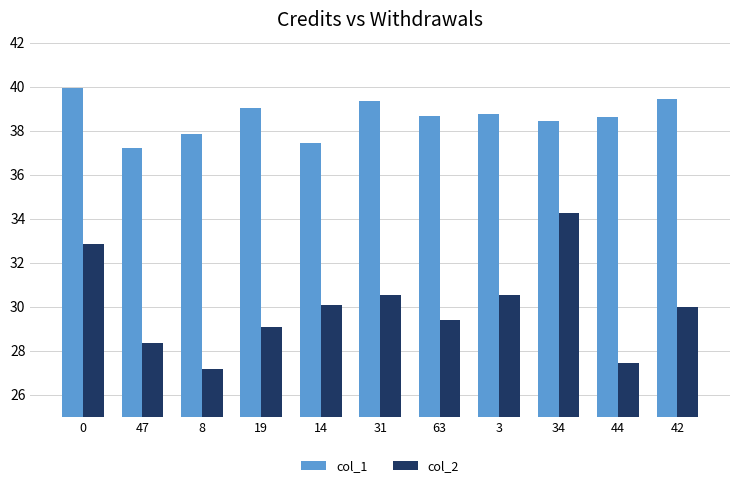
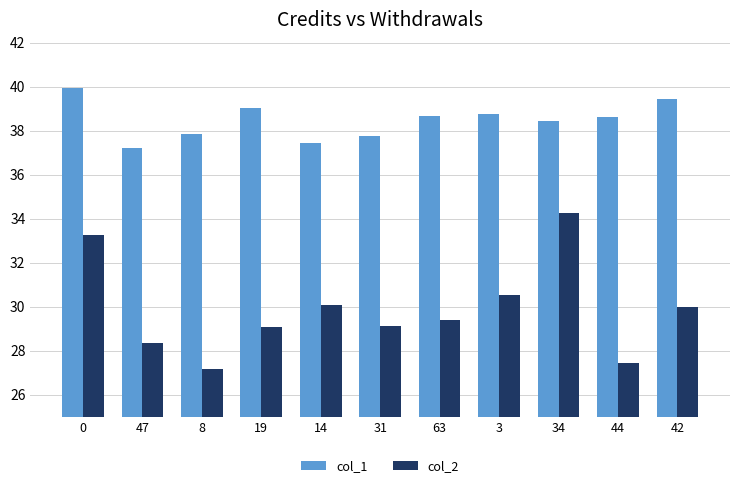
col_2, 0: 32.9 -> 33.3
col_1, 31: 39.3 -> 37.8
col_2, 31: 30.6 -> 29.1
